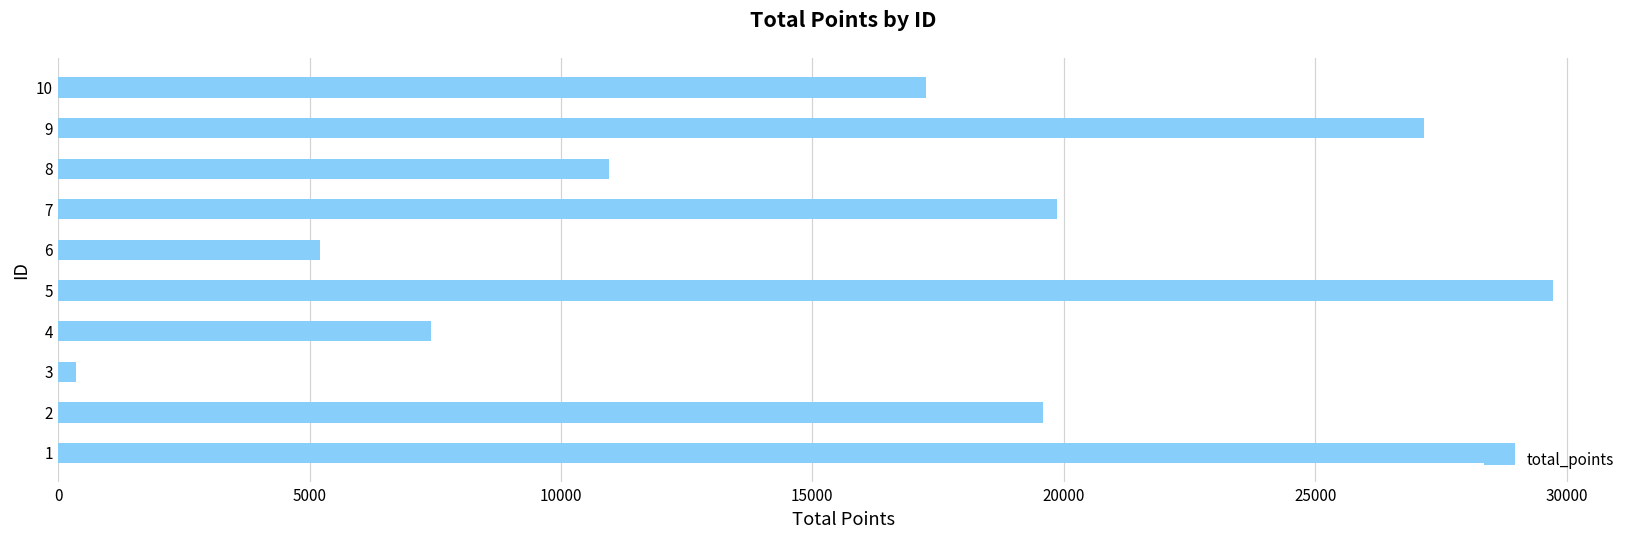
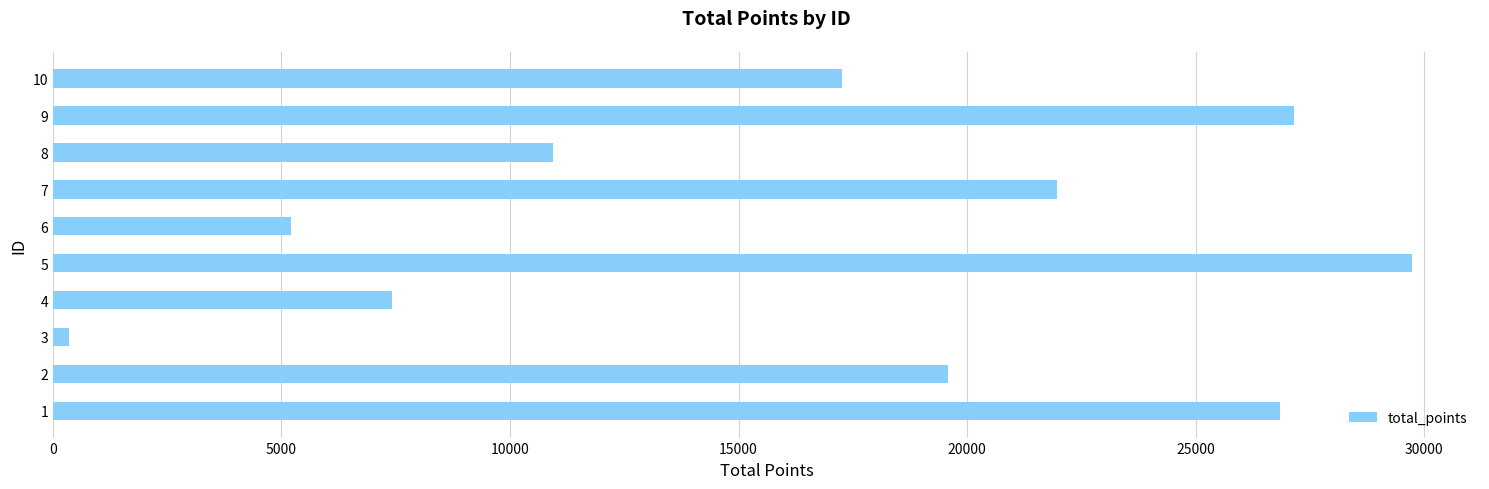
7: 19900 -> 22000
1: 29000 -> 26900
